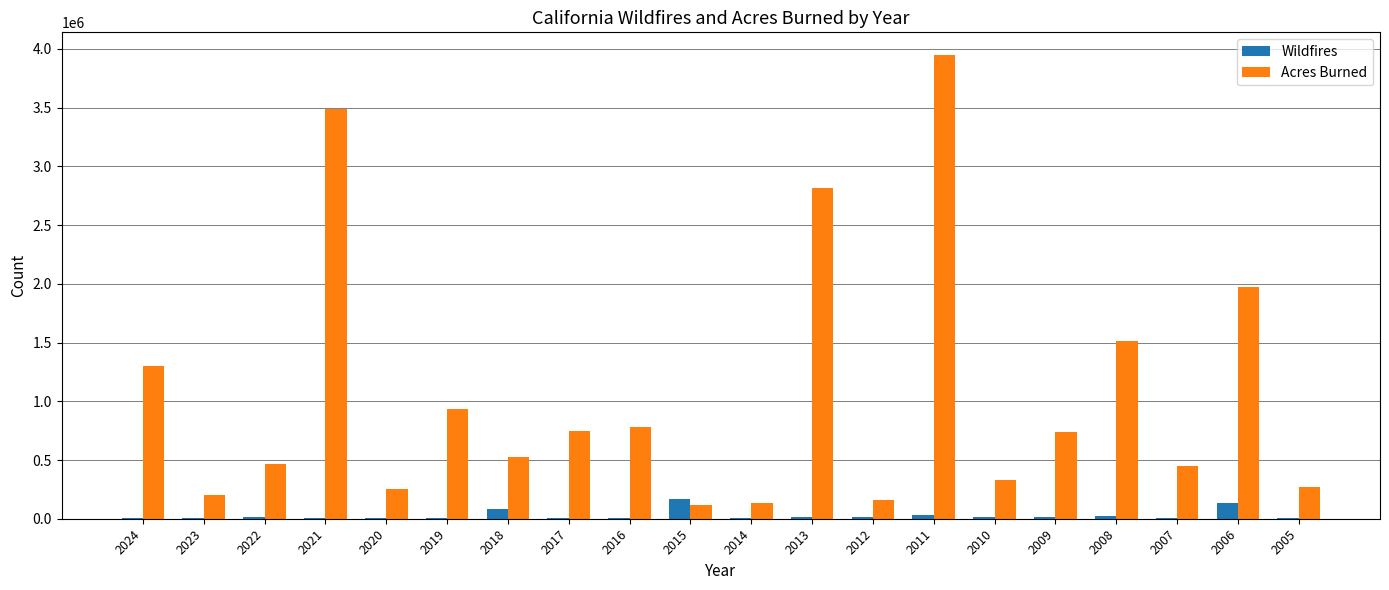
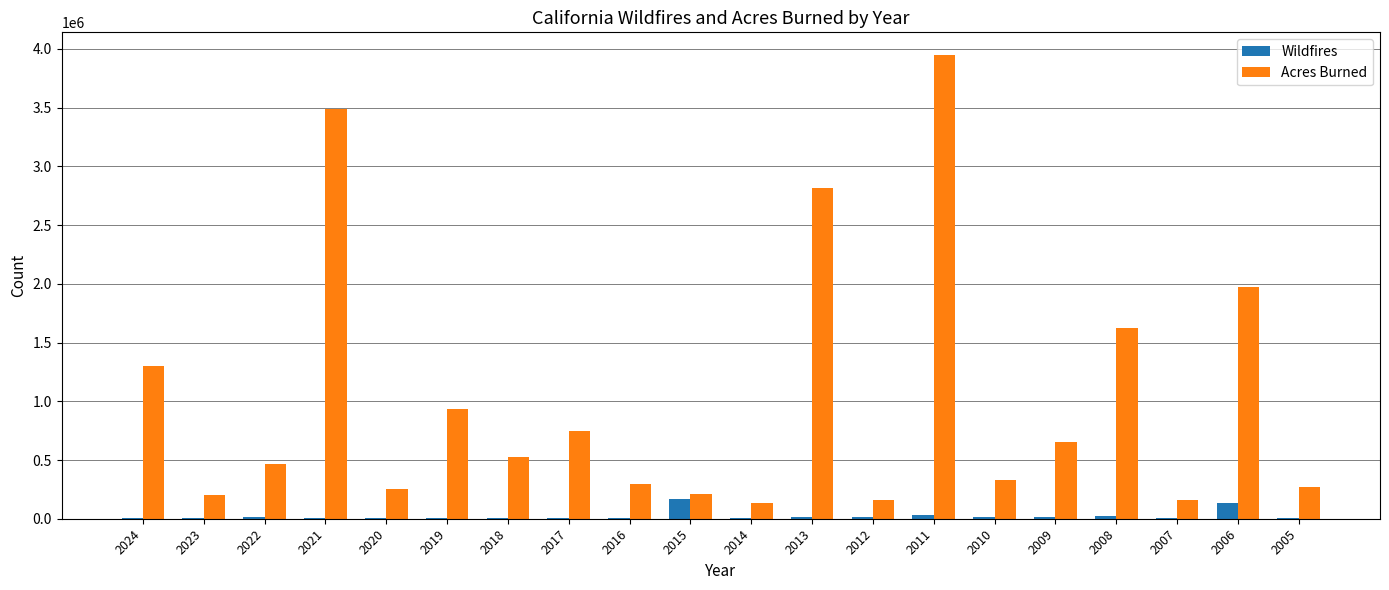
Wildfires, 2018: 90000 -> 10000
Acres Burned, 2016: 780000 -> 300000
Acres Burned, 2015: 120000 -> 210000
Acres Burned, 2009: 740000 -> 650000
Acres Burned, 2008: 1520000 -> 1630000
Acres Burned, 2007: 450000 -> 160000
